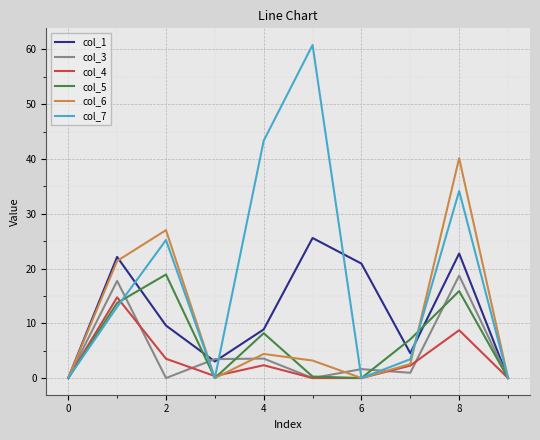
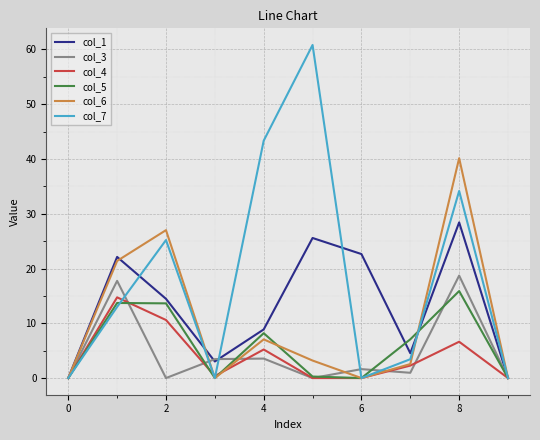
col_1, 2: 10 -> 14
col_4, 2: 4 -> 11
col_5, 2: 19 -> 14
col_4, 4: 2 -> 5
col_6, 4: 4 -> 7
col_1, 6: 21 -> 23
col_1, 8: 23 -> 28
col_4, 8: 9 -> 7
